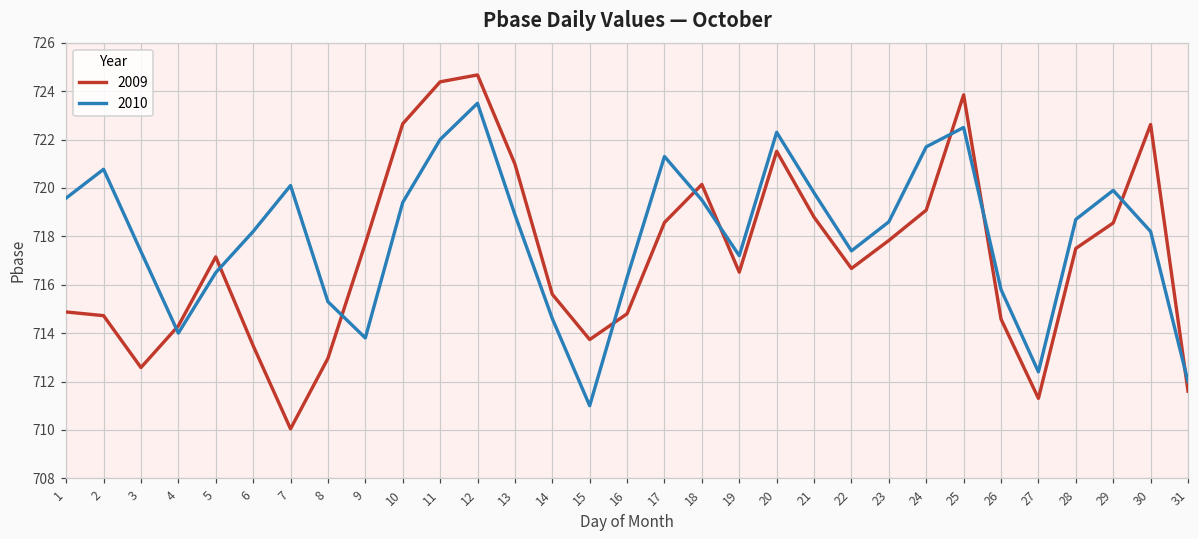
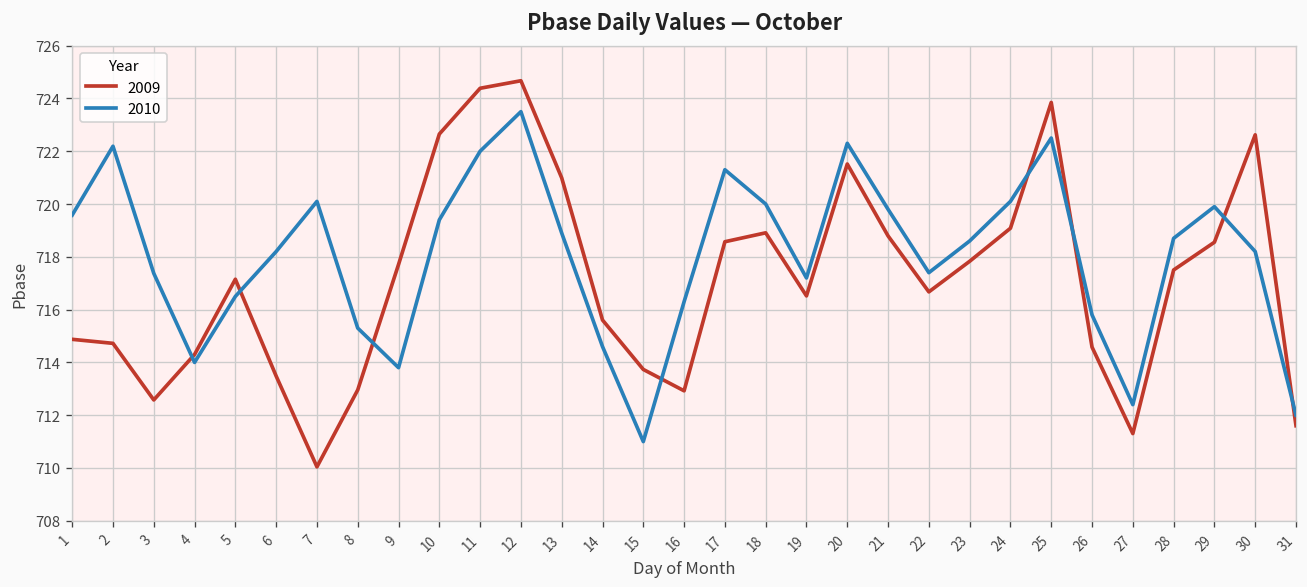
2010, 2: 720.8 -> 722.2
2009, 16: 714.8 -> 712.9
2009, 18: 720.1 -> 718.9
2010, 18: 719.5 -> 720.0
2010, 24: 721.7 -> 720.1
